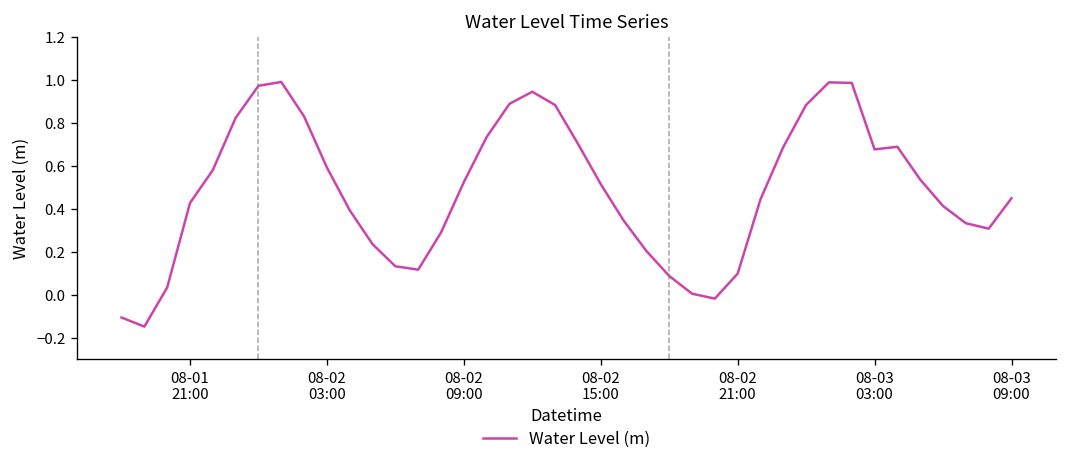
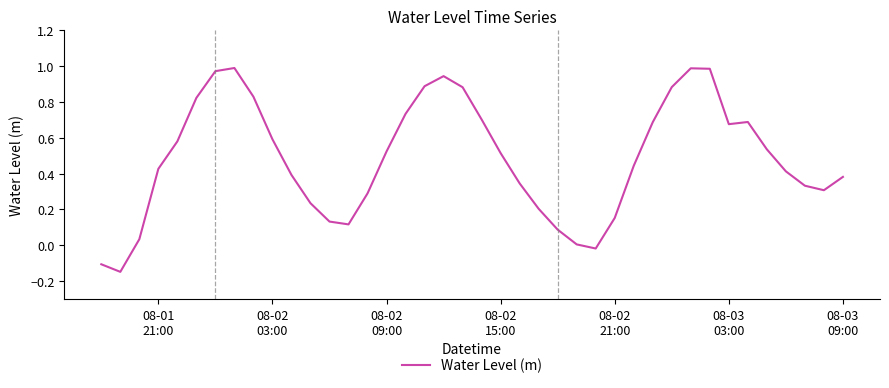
08-02 21:00: 0.10 -> 0.15
08-03 09:00: 0.45 -> 0.38
